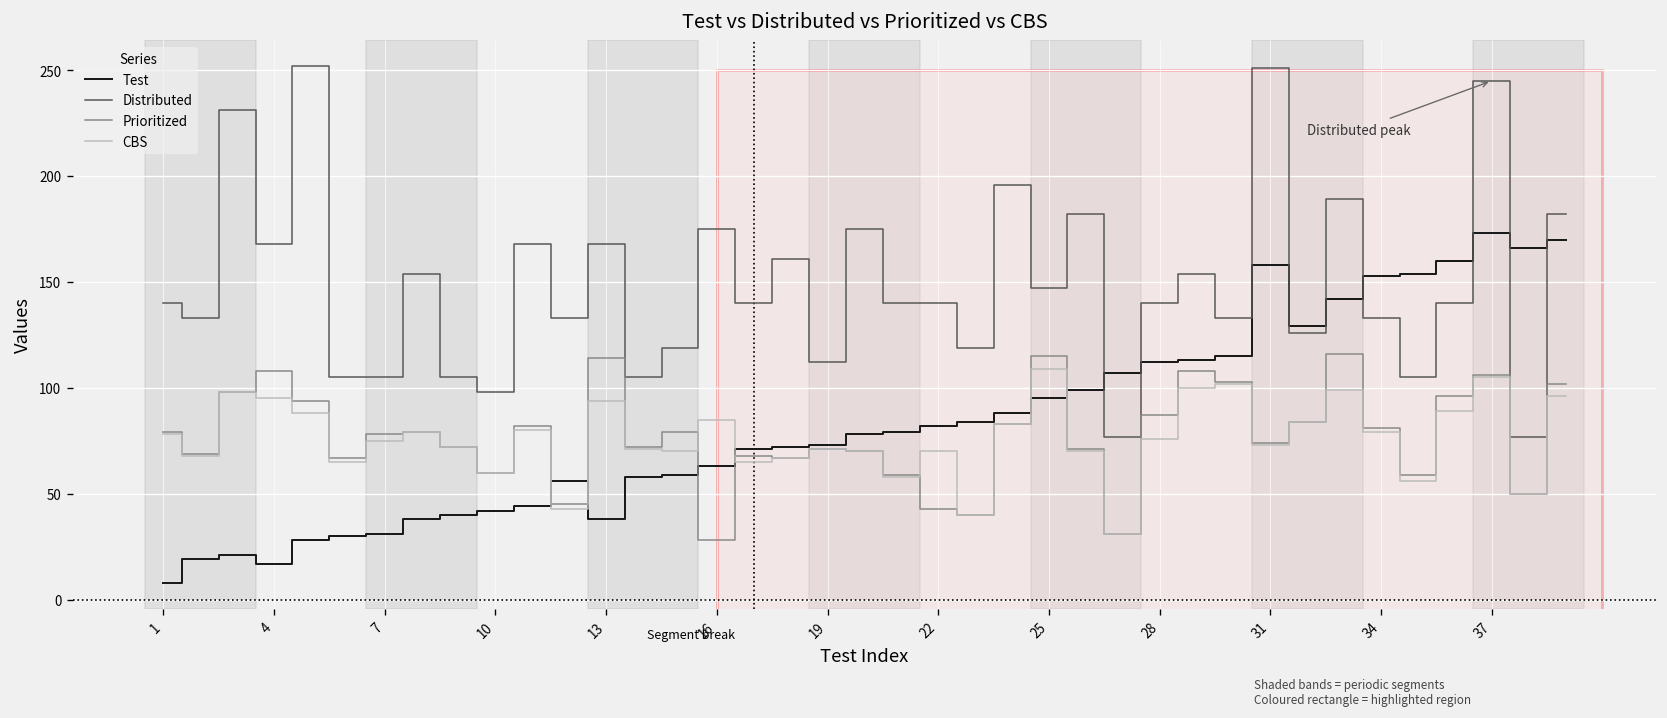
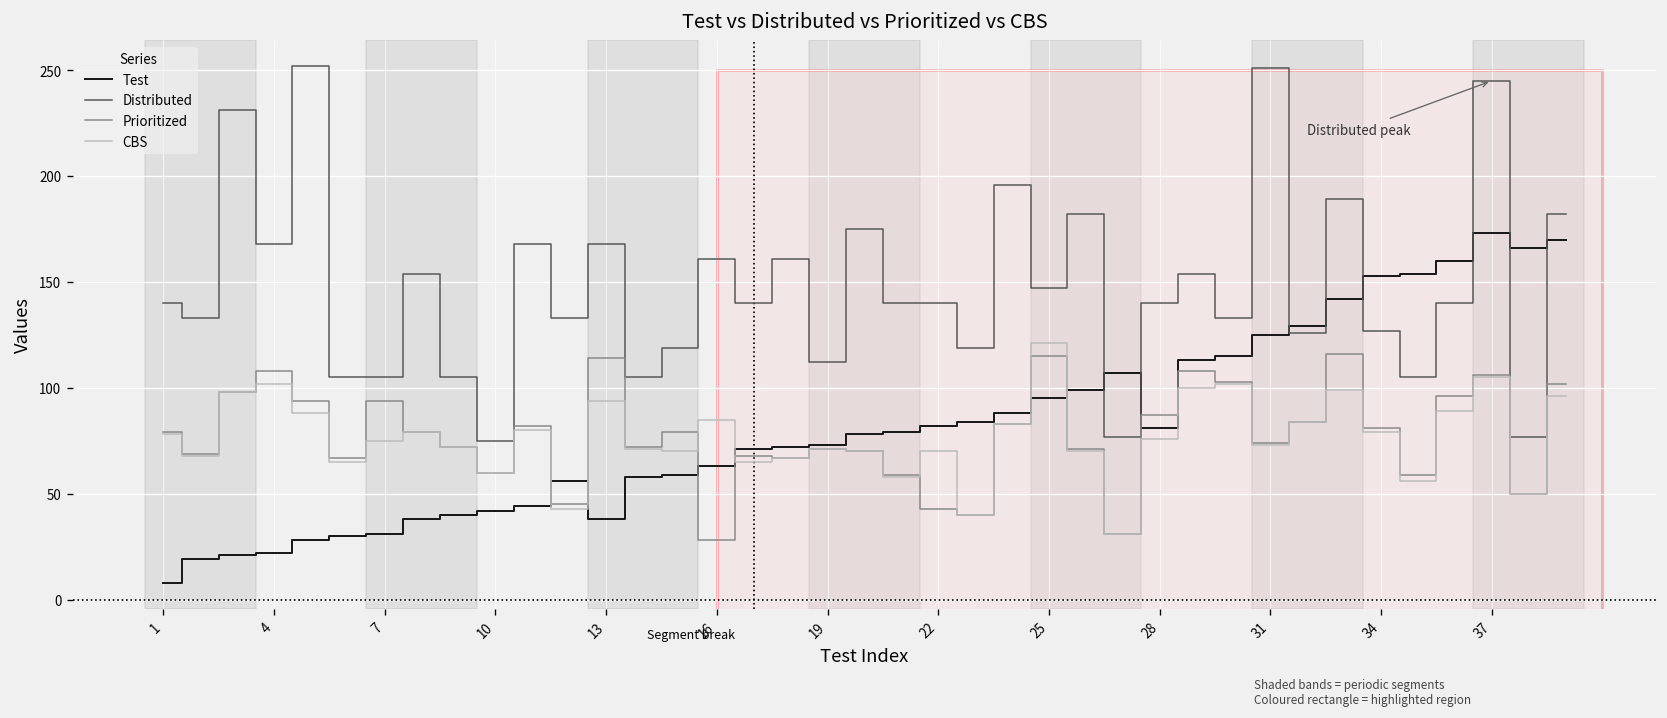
Test, 4: 17 -> 22
CBS, 4: 95 -> 102
Prioritized, 7: 78 -> 94
Distributed, 10: 98 -> 75
Distributed, 16: 175 -> 161
CBS, 25: 109 -> 121
Test, 28: 112 -> 81
Test, 31: 158 -> 125
Distributed, 34: 133 -> 127
